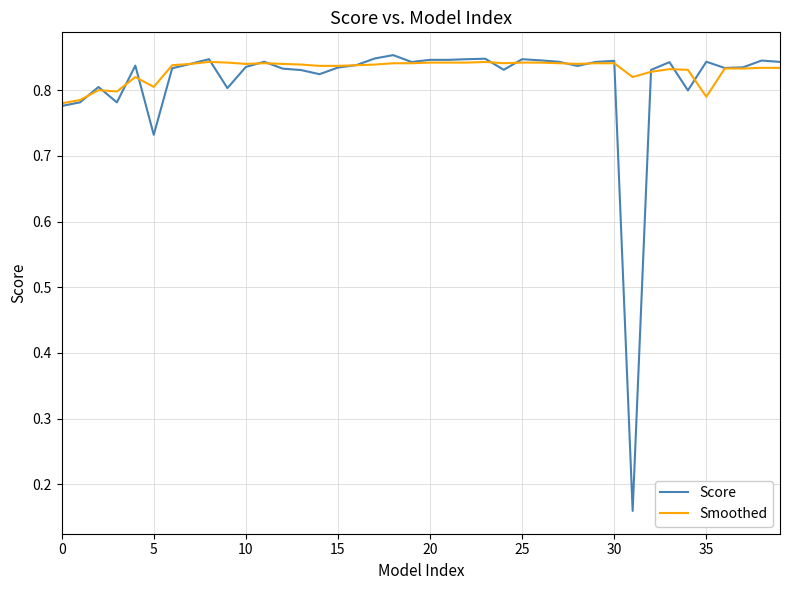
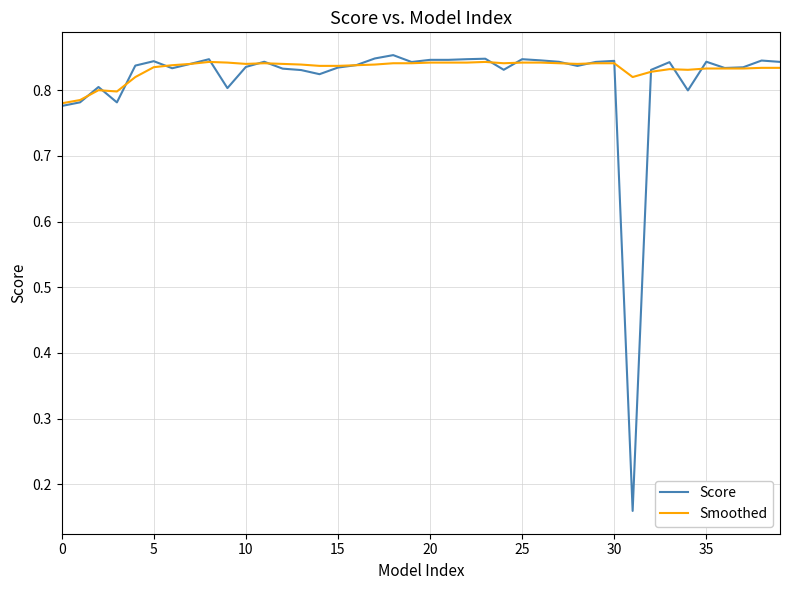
Score, 5: 0.73 -> 0.84
Smoothed, 5: 0.81 -> 0.84
Smoothed, 35: 0.79 -> 0.83
